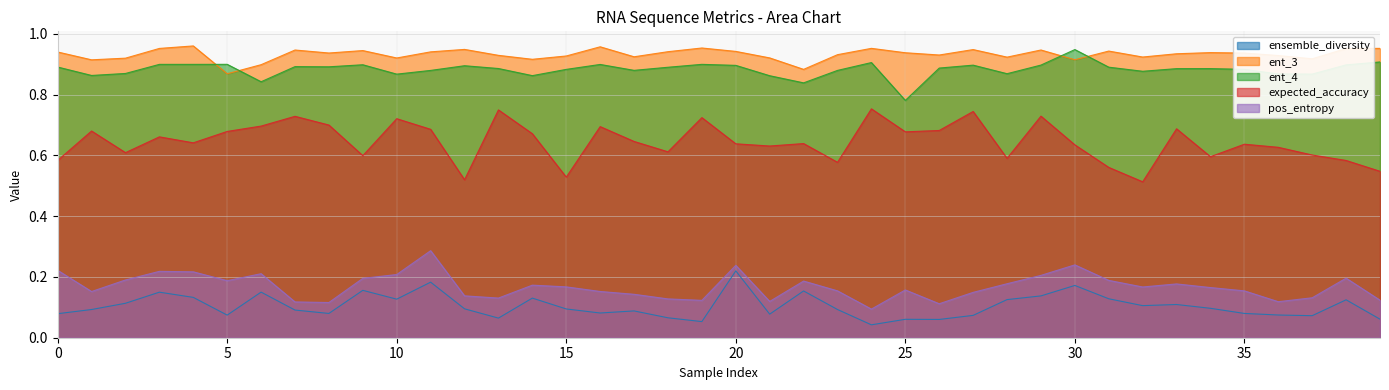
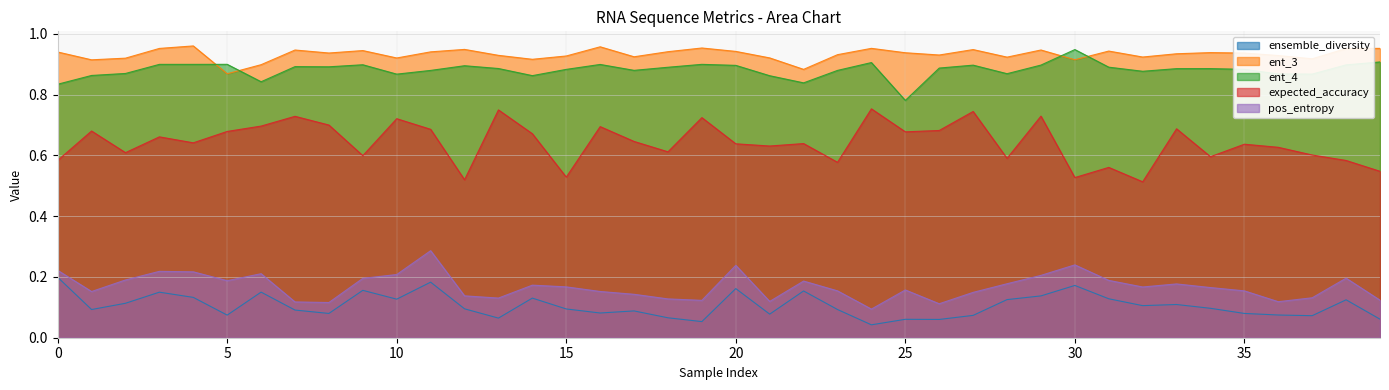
ensemble_diversity, 0: 0.08 -> 0.20
ent_4, 0: 0.89 -> 0.83
ensemble_diversity, 20: 0.22 -> 0.16
expected_accuracy, 30: 0.63 -> 0.53
